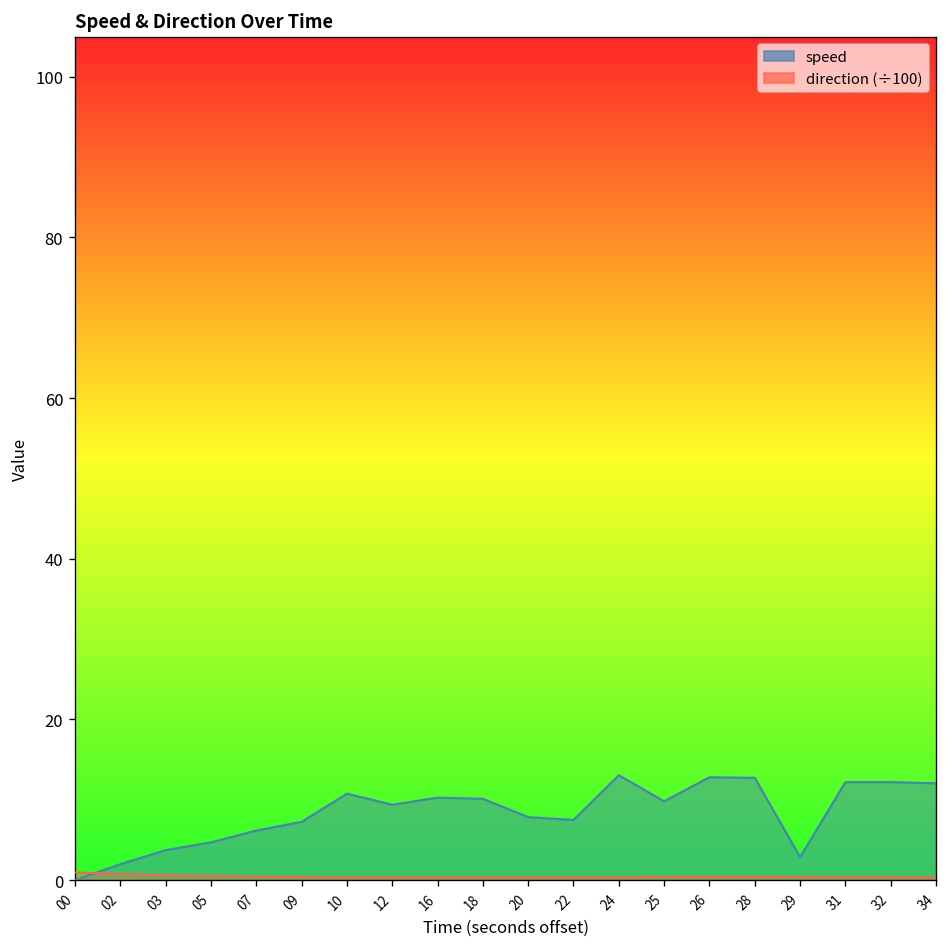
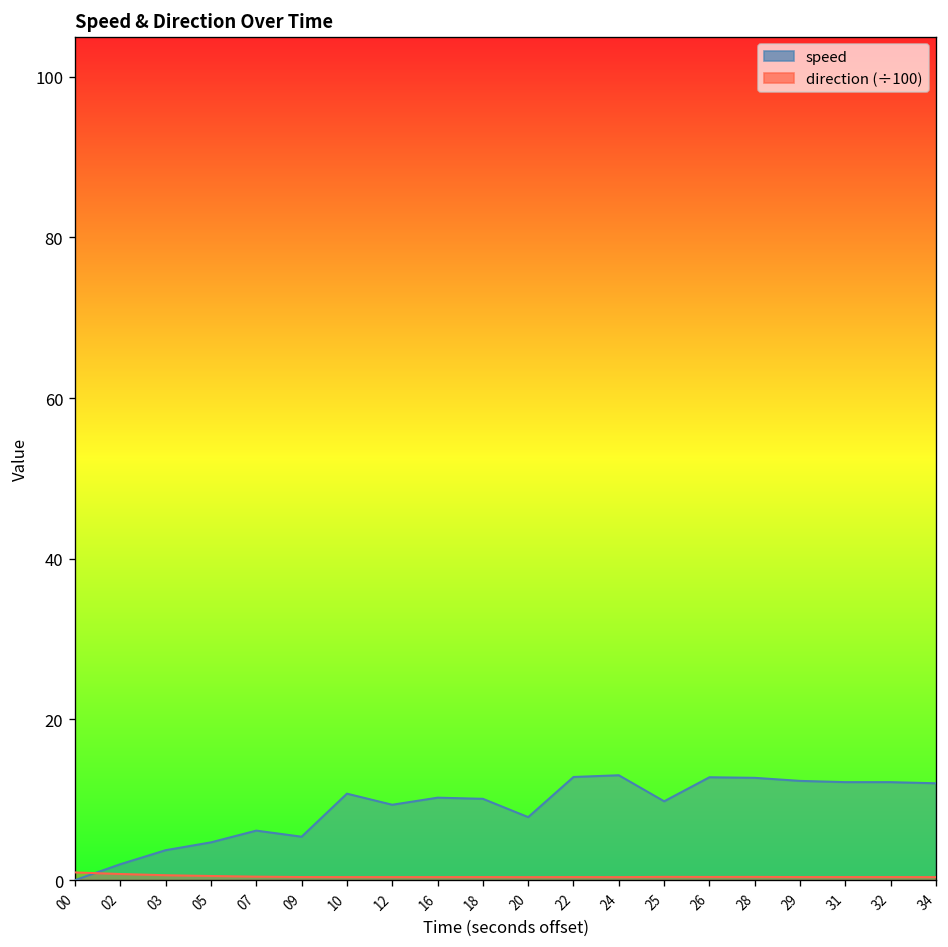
speed, 09: 7 -> 5
speed, 22: 7 -> 13
speed, 29: 3 -> 12
